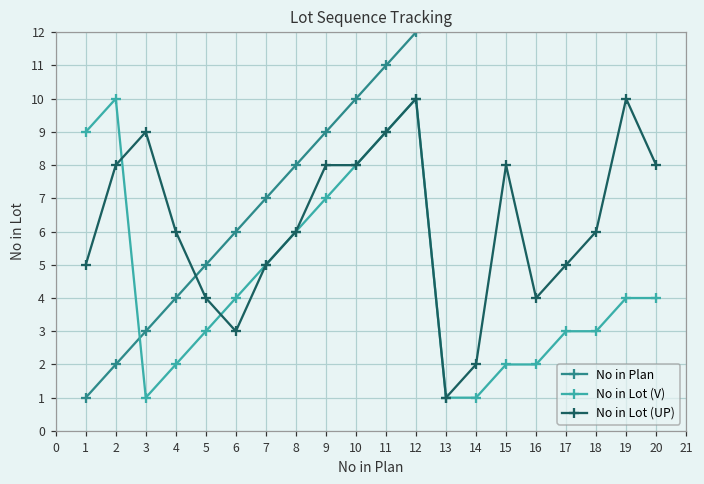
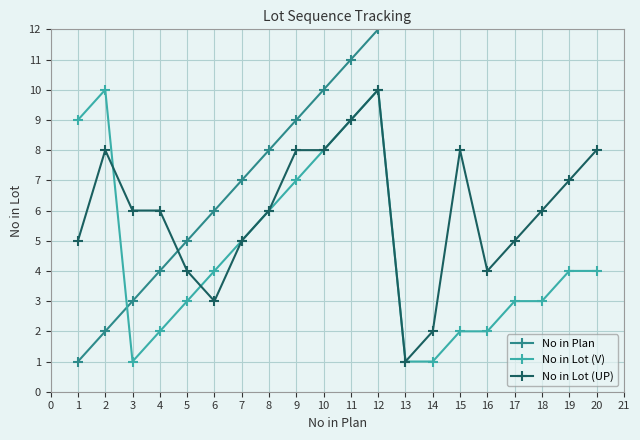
No in Lot (UP), 3: 9 -> 6
No in Lot (UP), 19: 10 -> 7
